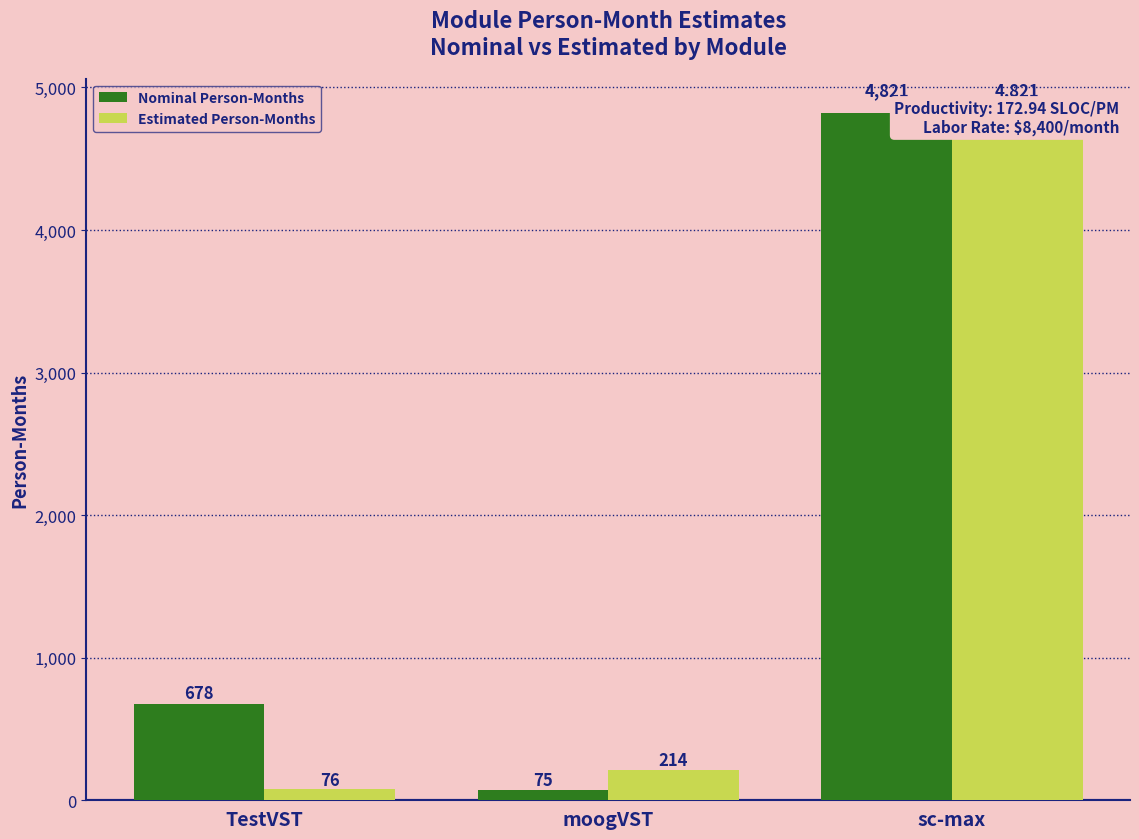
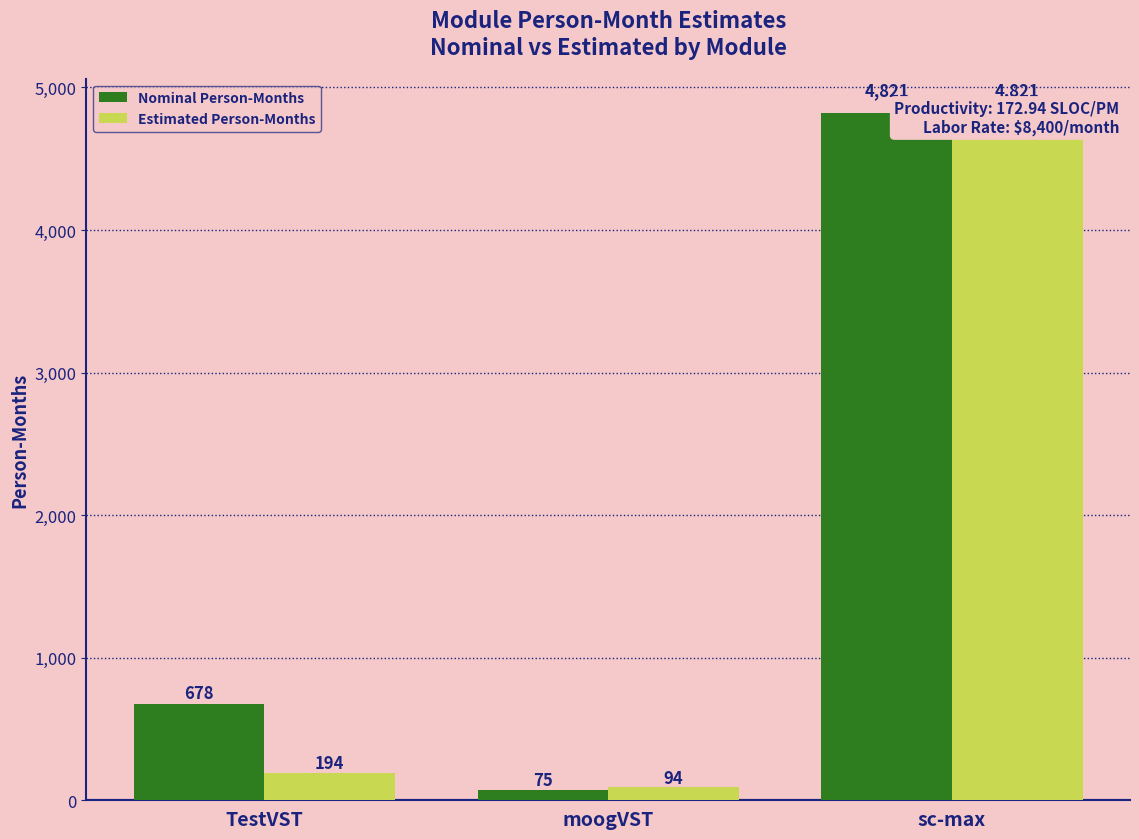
Estimated Person-Months, TestVST: 76 -> 194
Estimated Person-Months, moogVST: 214 -> 94
